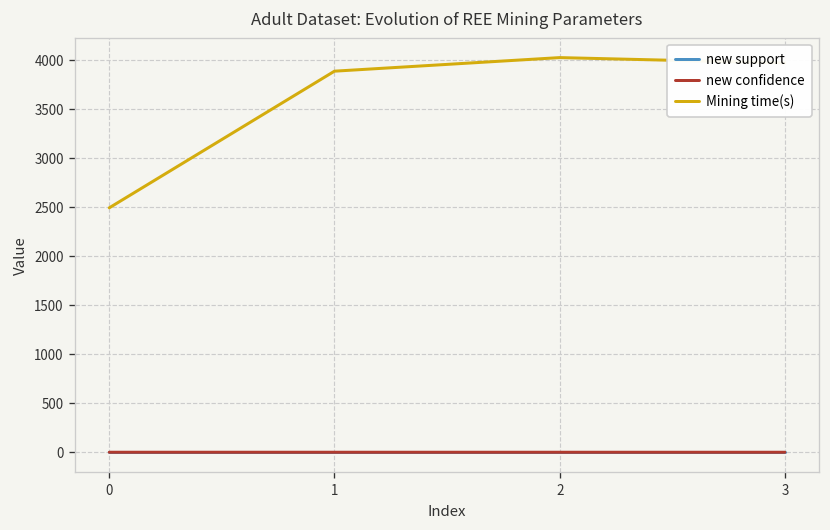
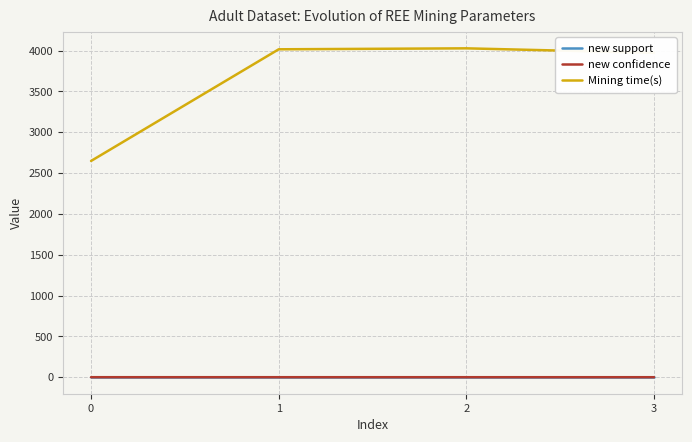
Mining time(s), 0: 2500 -> 2600
Mining time(s), 1: 3900 -> 4000
